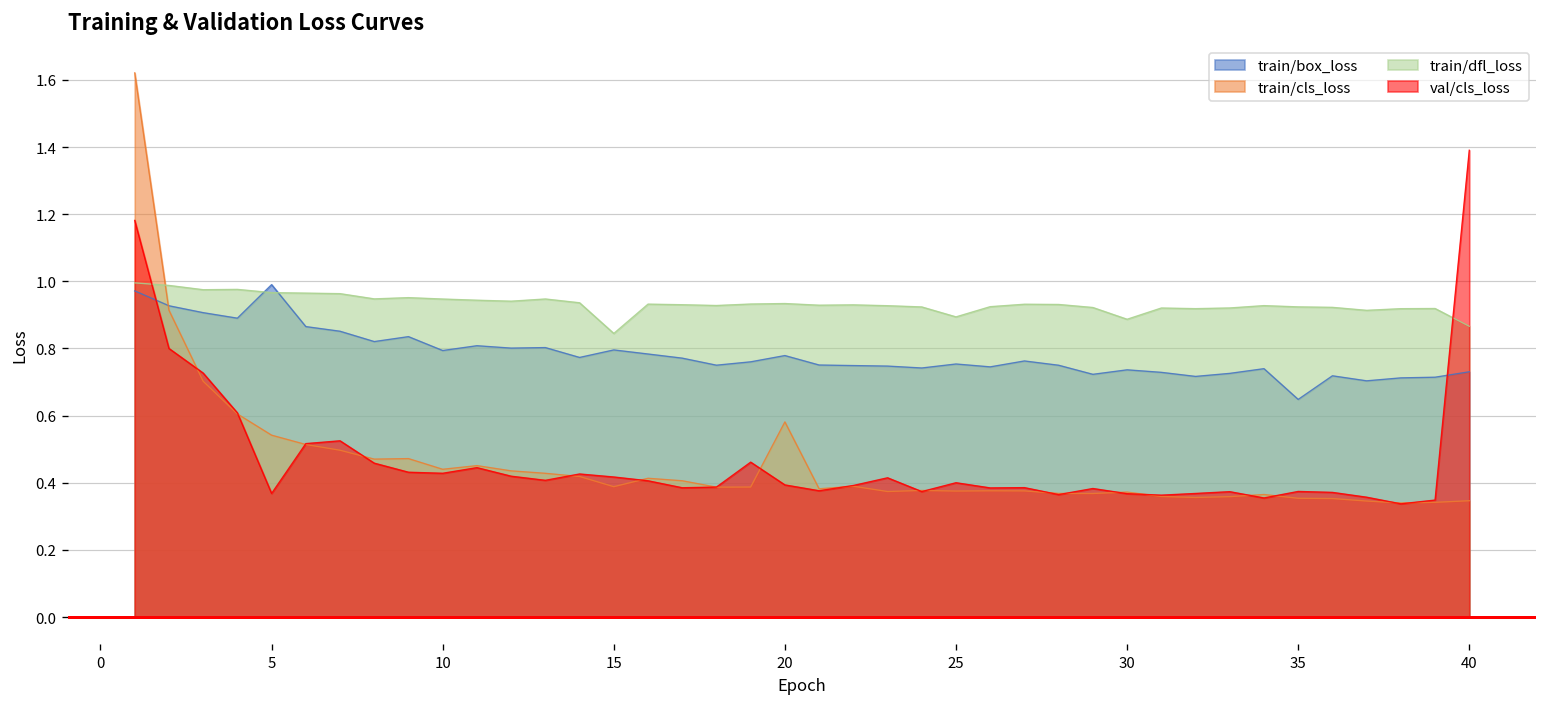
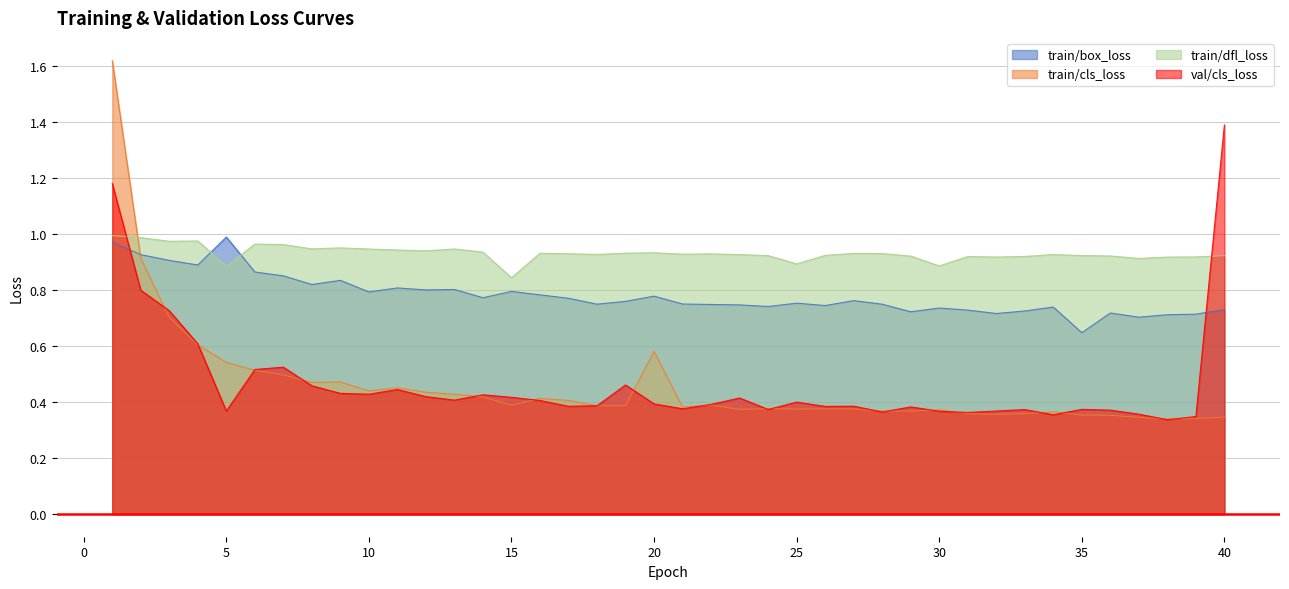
train/dfl_loss, 5: 0.97 -> 0.89
train/dfl_loss, 40: 0.87 -> 0.92
